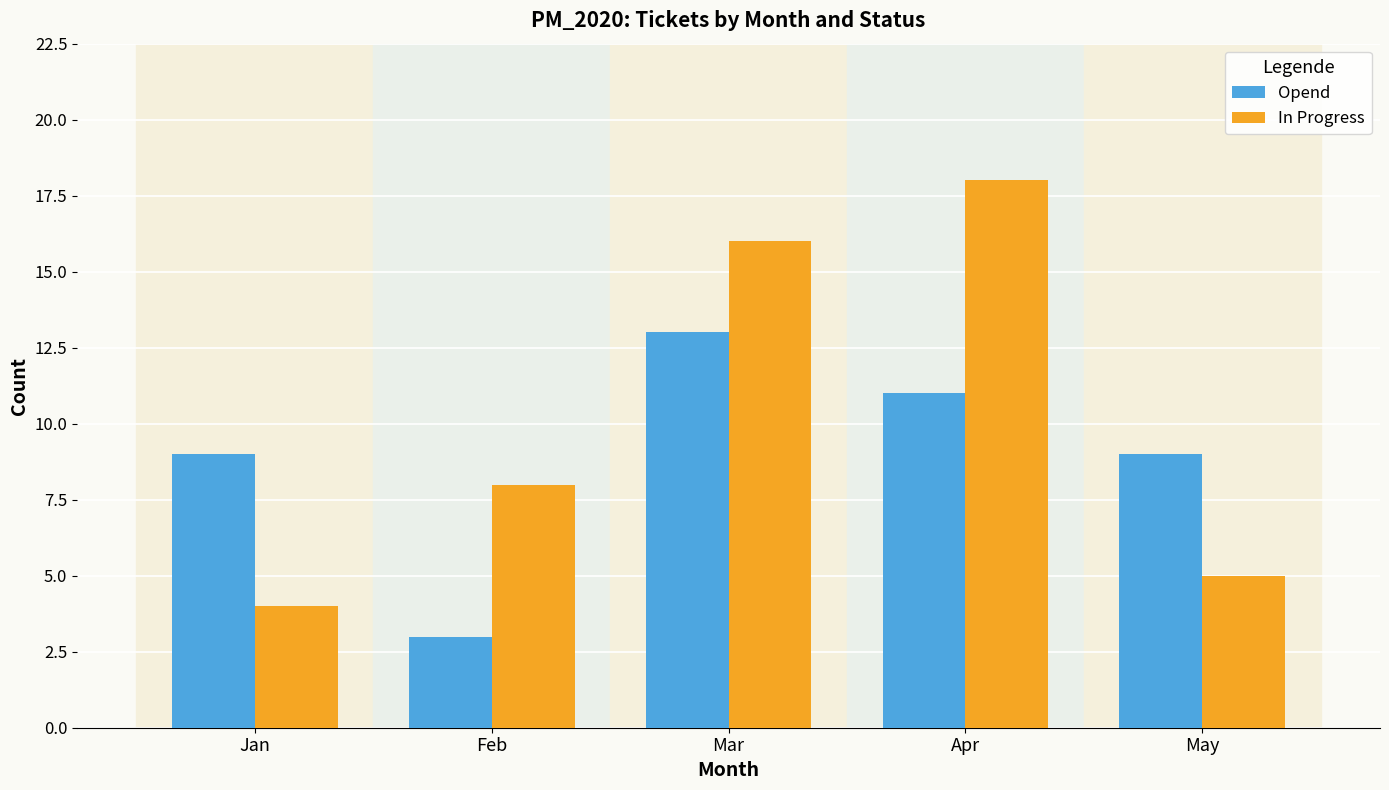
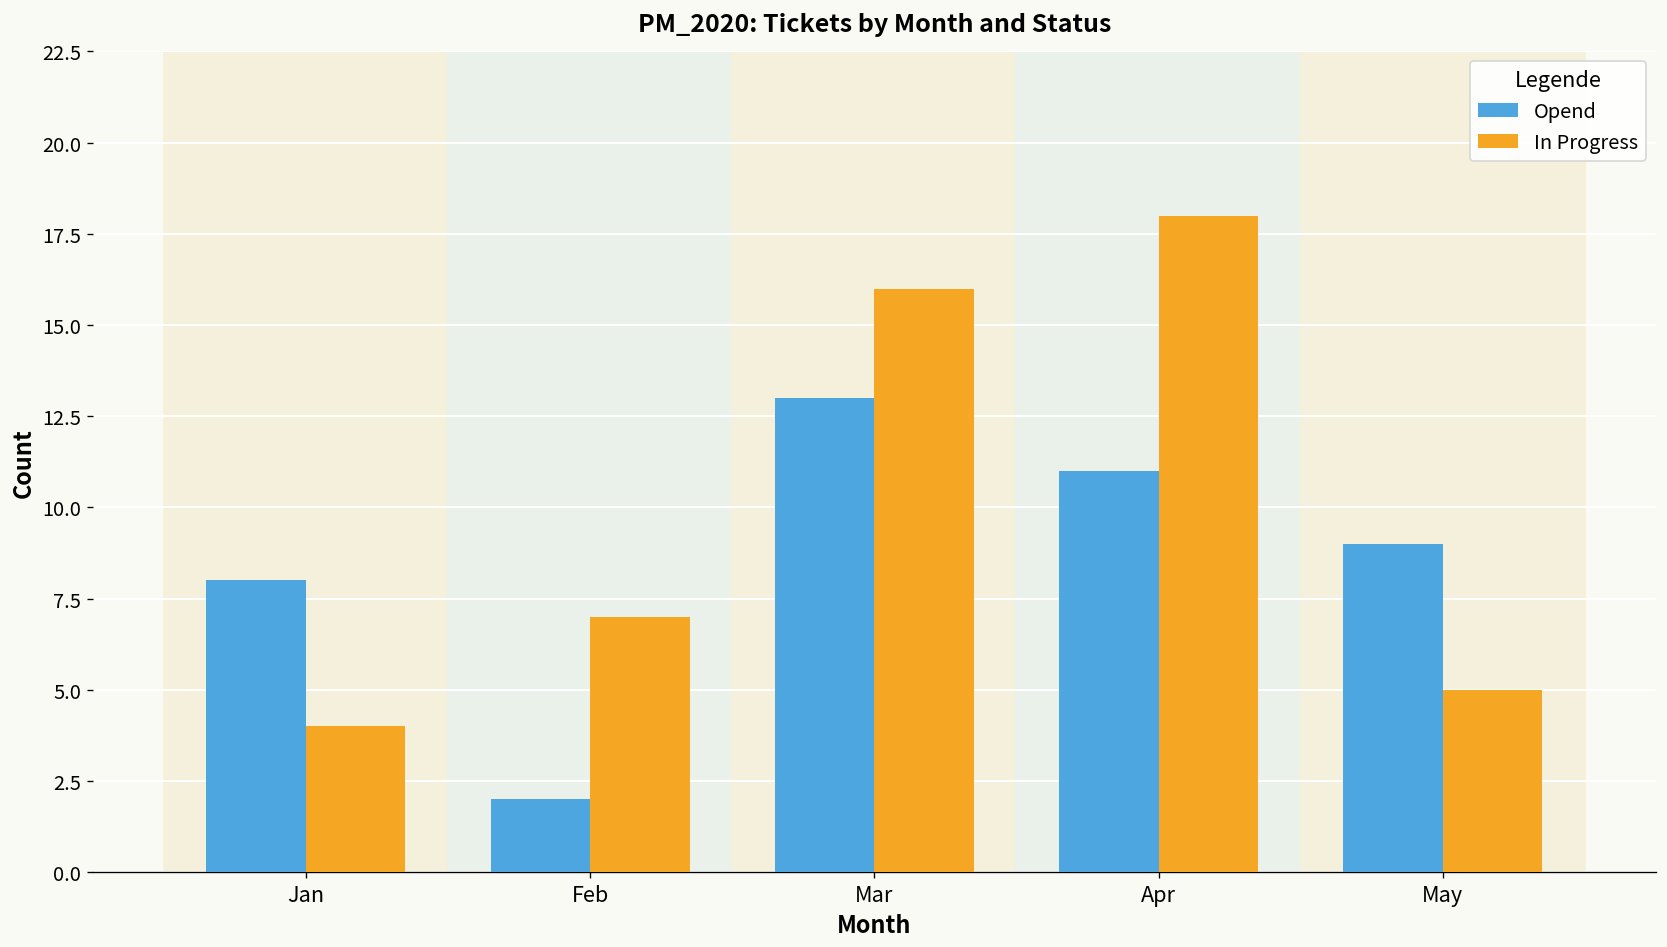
Opend, Jan: 9 -> 8
Opend, Feb: 3 -> 2
In Progress, Feb: 8 -> 7
